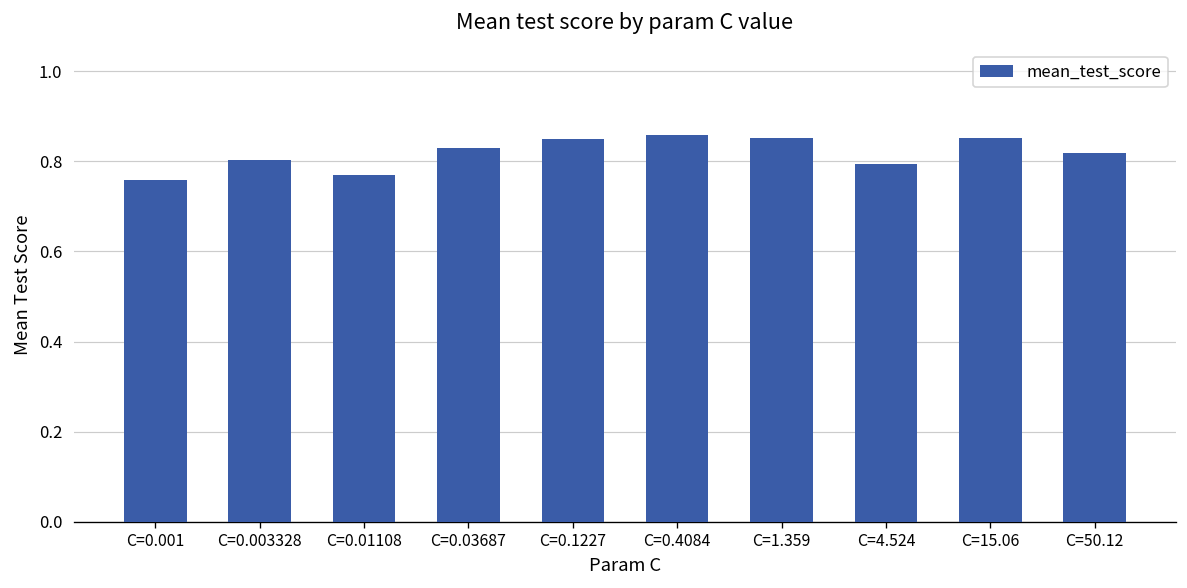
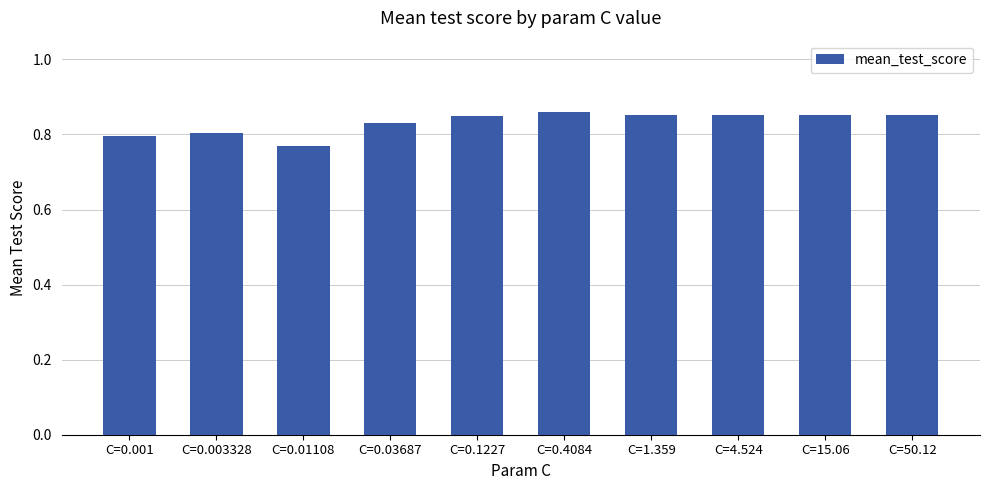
C=0.001: 0.76 -> 0.79
C=4.524: 0.79 -> 0.85
C=50.12: 0.82 -> 0.85
